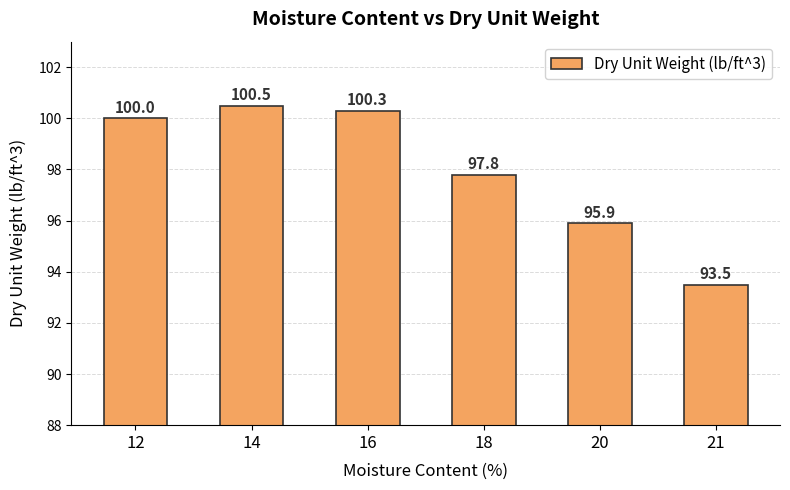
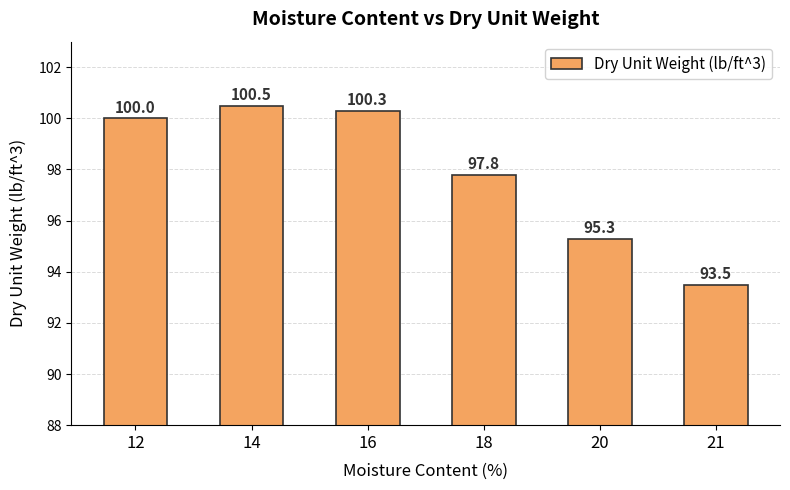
20: 95.9 -> 95.3
